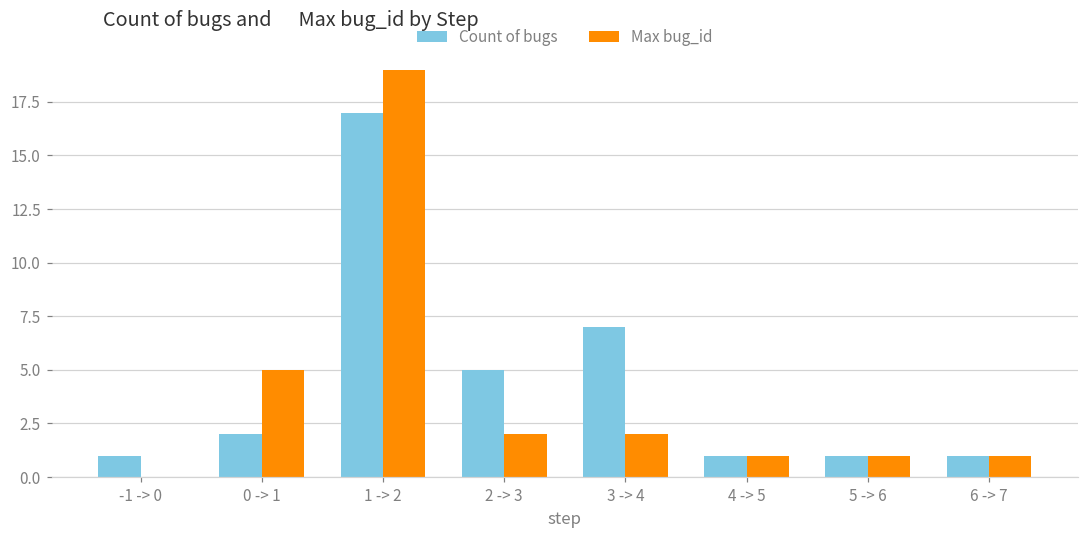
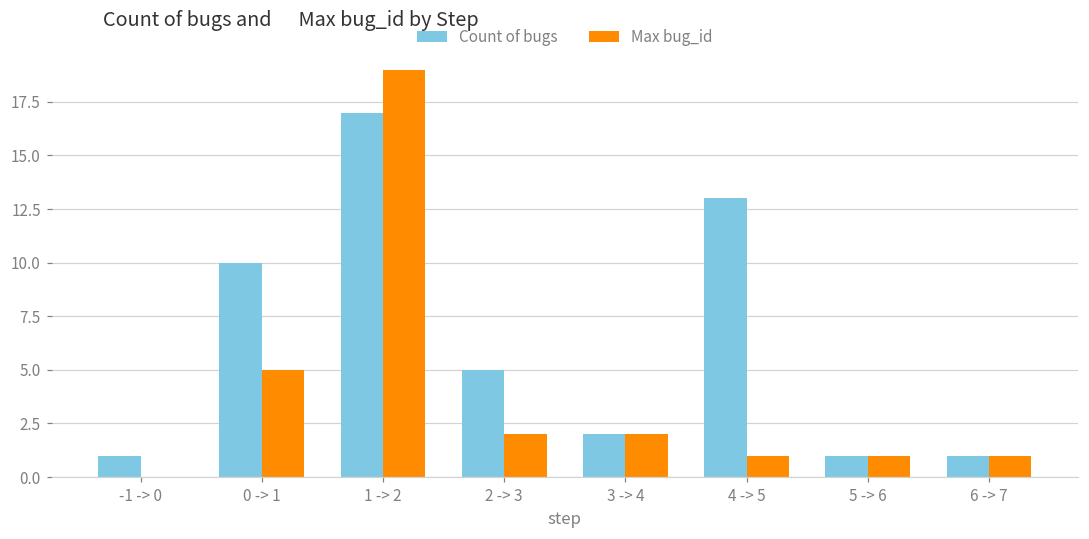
Count of bugs, 0 -> 1: 2 -> 10
Count of bugs, 3 -> 4: 7 -> 2
Count of bugs, 4 -> 5: 1 -> 13
